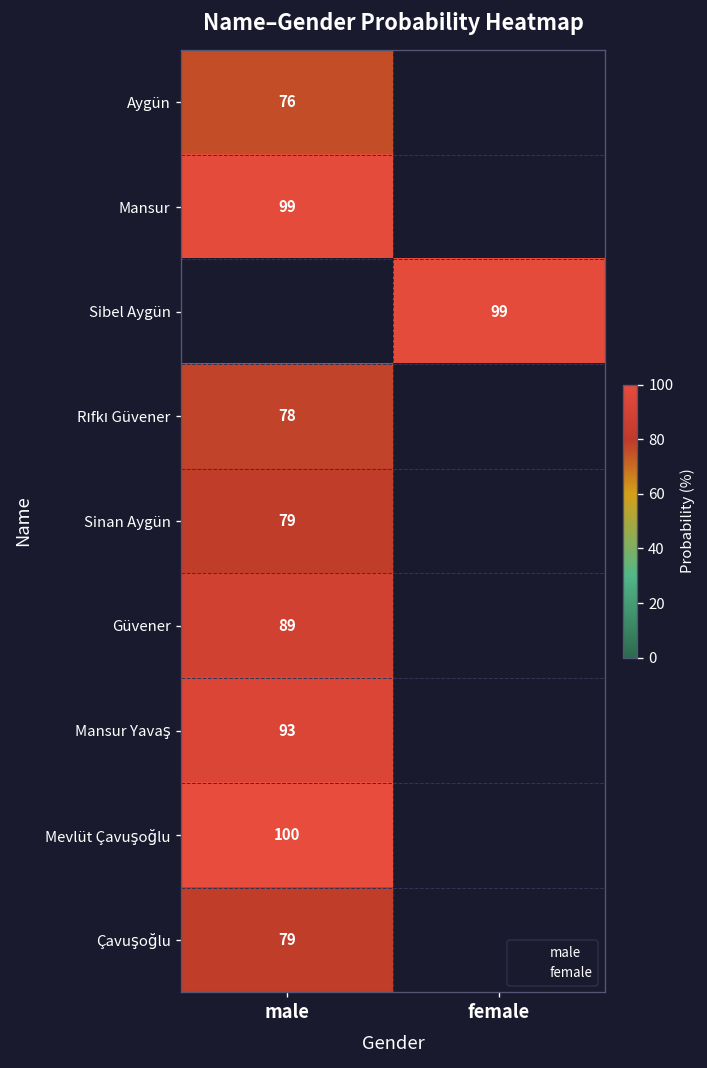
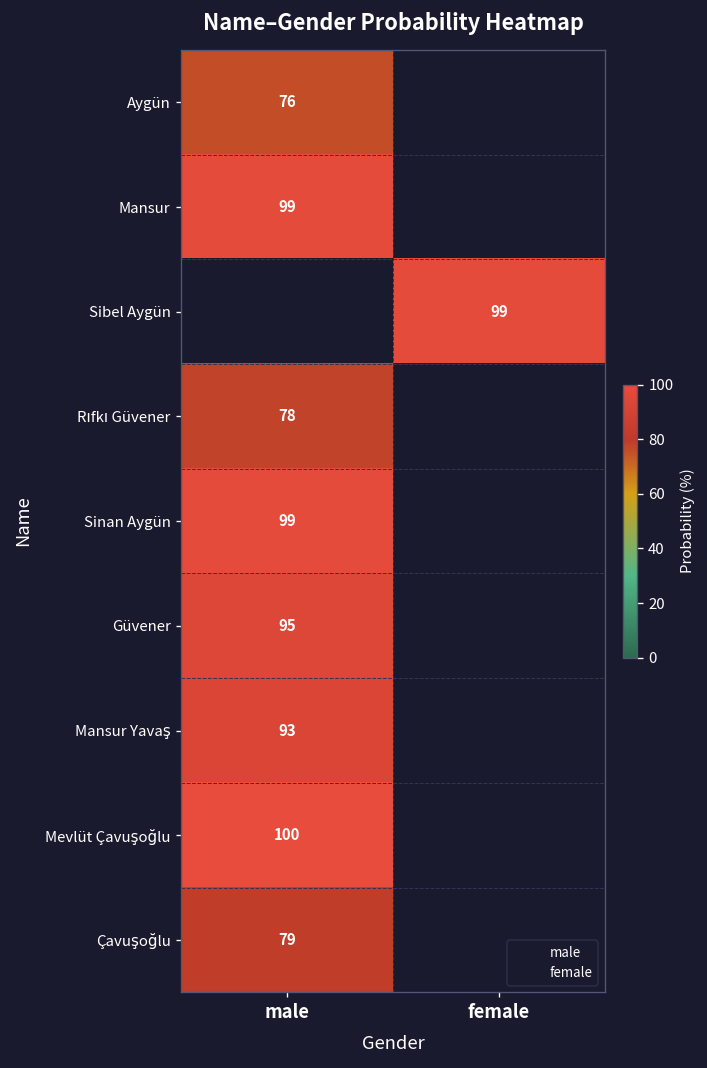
Sinan Aygün, male: 79 -> 99
Güvener, male: 89 -> 95
